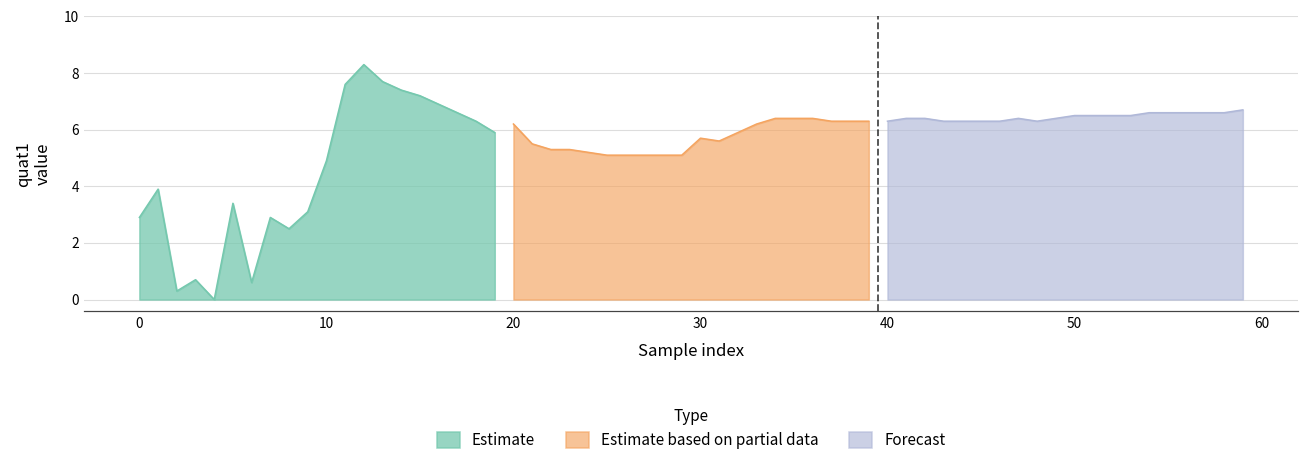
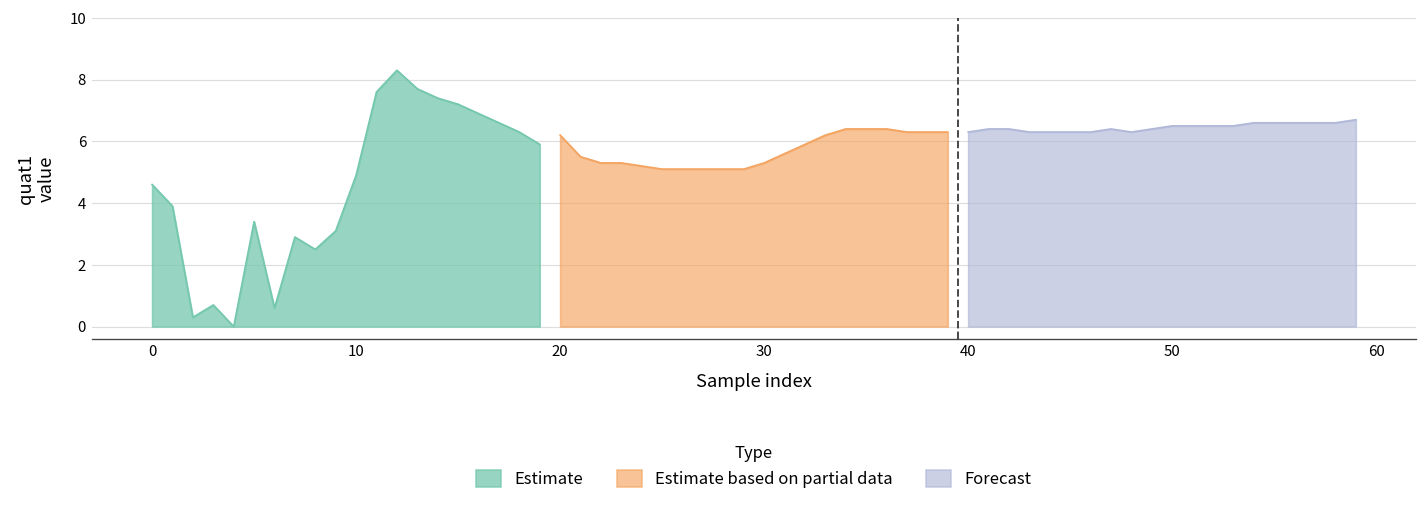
Estimate, 0: 2.9 -> 4.6
Estimate based on partial data, 30: 5.7 -> 5.3
